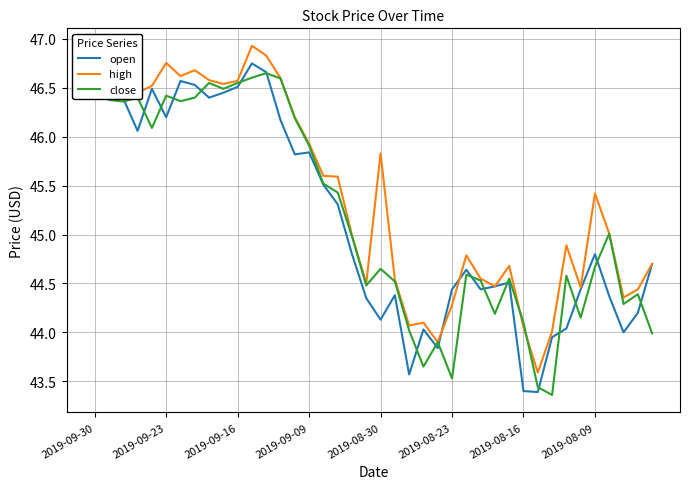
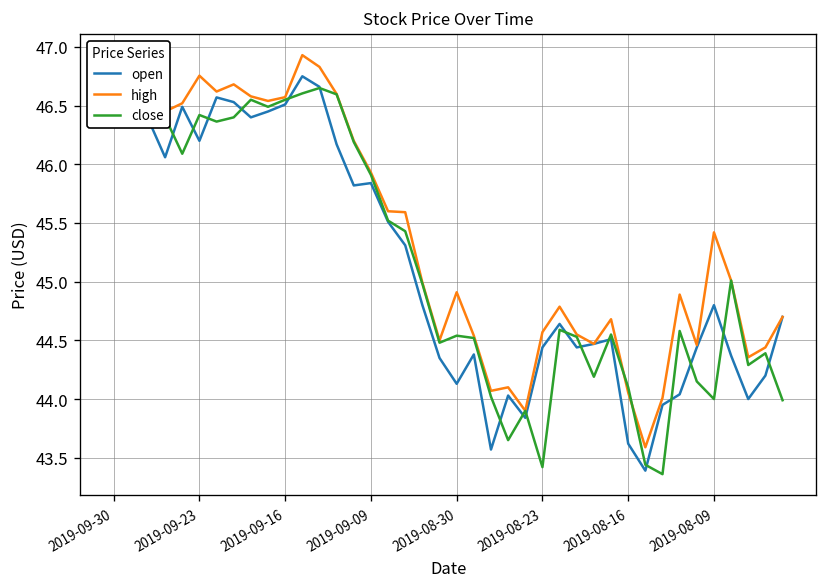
high, 2019-08-30: 45.8 -> 44.9
close, 2019-08-30: 44.7 -> 44.5
high, 2019-08-23: 44.3 -> 44.6
close, 2019-08-23: 43.5 -> 43.4
open, 2019-08-16: 43.4 -> 43.6
close, 2019-08-09: 44.7 -> 44.0
